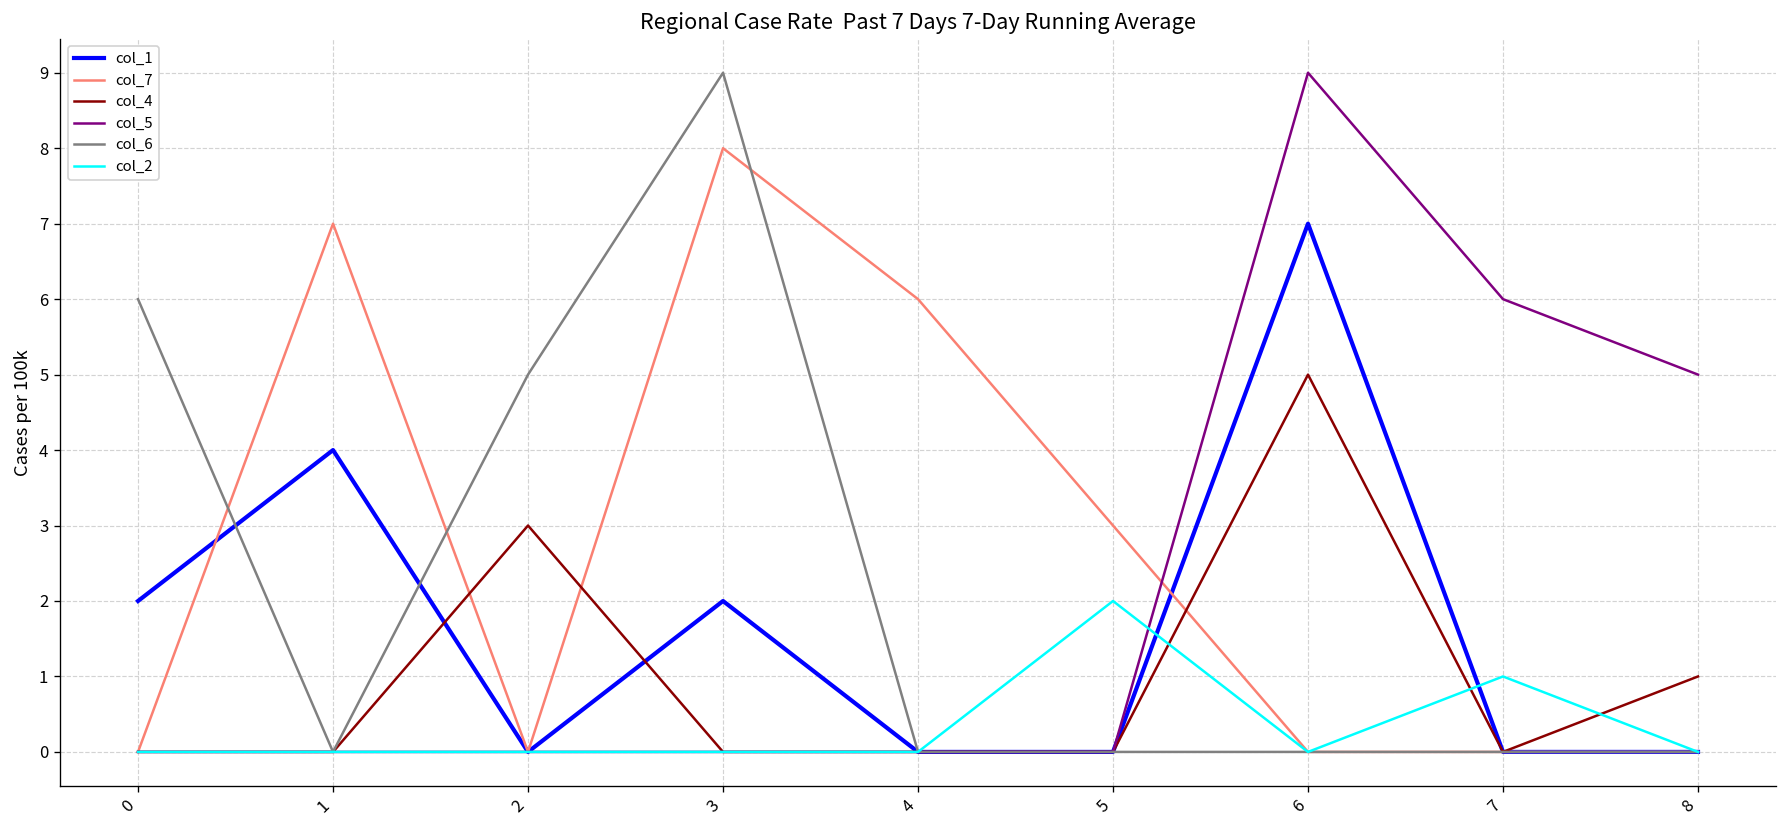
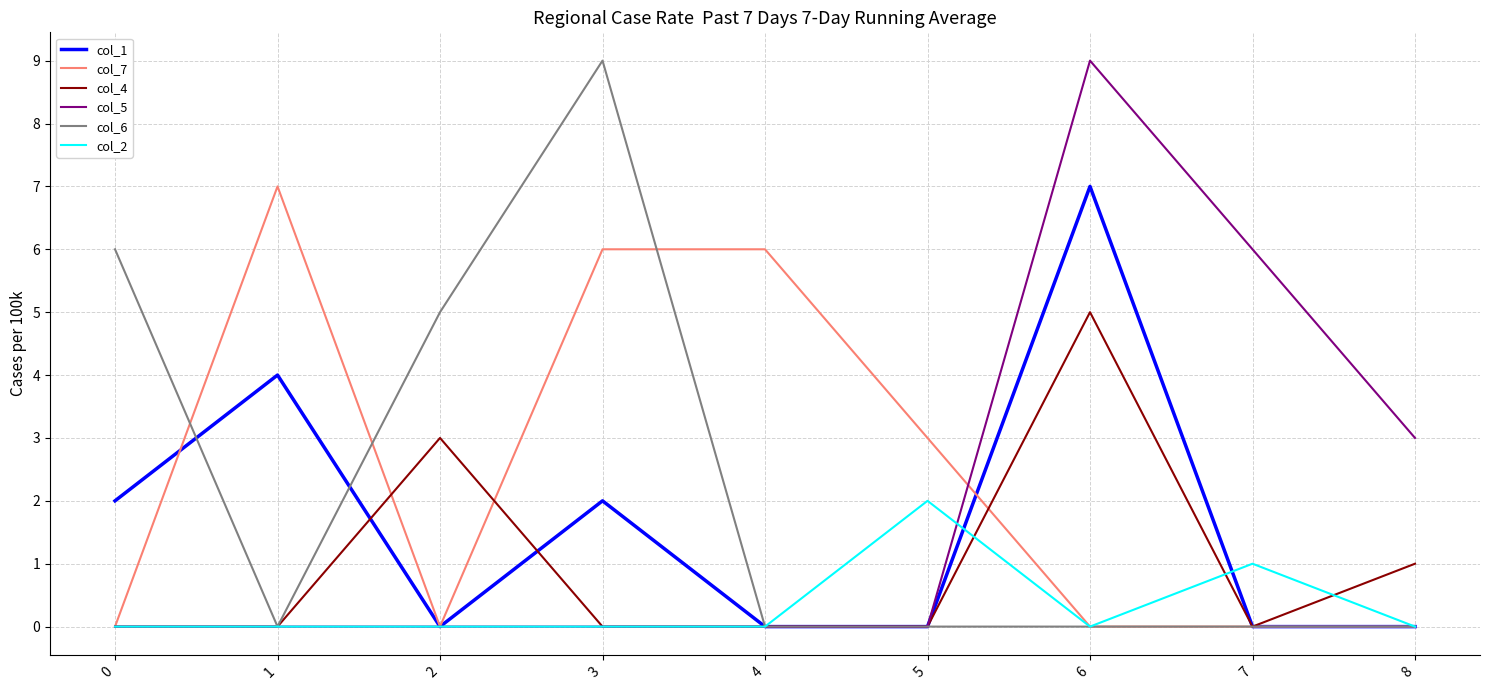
col_7, 3: 8 -> 6
col_5, 8: 5 -> 3
